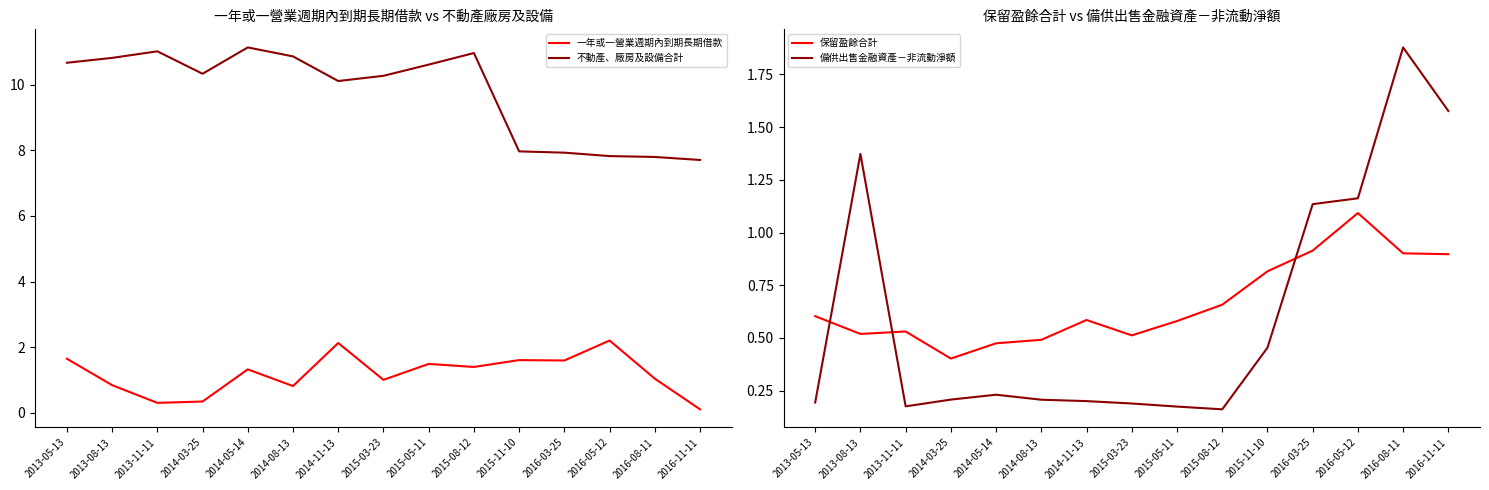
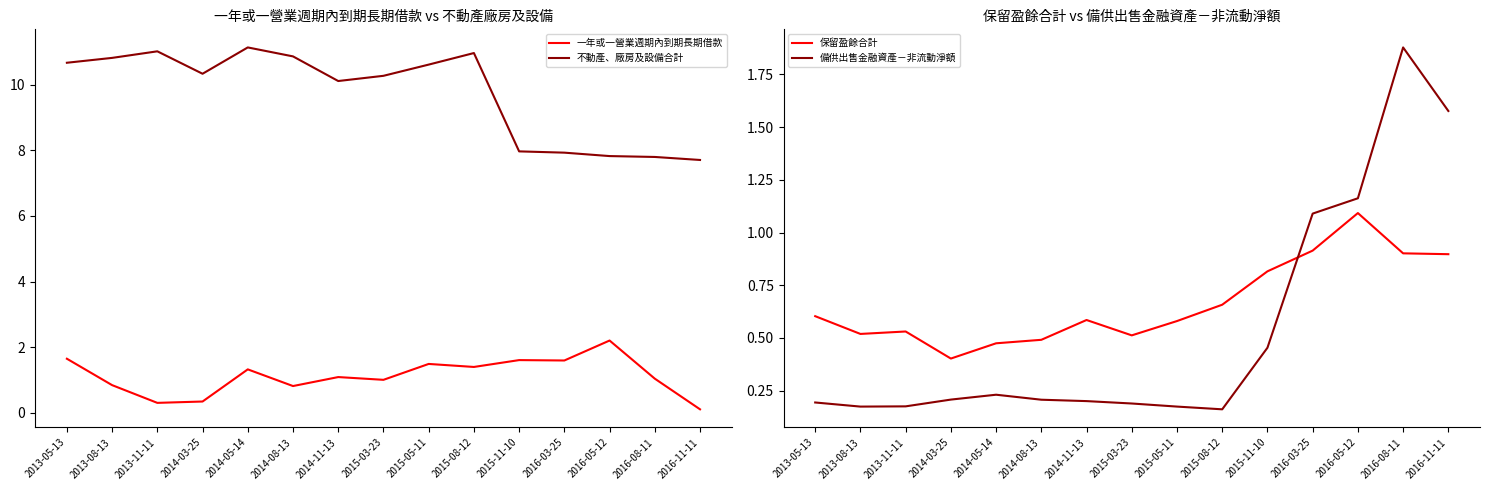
一年或一營業週期內到期長期借款 vs 不動產廠房及設備, 一年或一營業週期內到期長期借款, 2014-11-13: 2.1 -> 1.1
保留盈餘合計 vs 備供出售金融資產－非流動淨額, 備供出售金融資產－非流動淨額, 2013-08-13: 1.37 -> 0.17
保留盈餘合計 vs 備供出售金融資產－非流動淨額, 備供出售金融資產－非流動淨額, 2016-03-25: 1.13 -> 1.09
